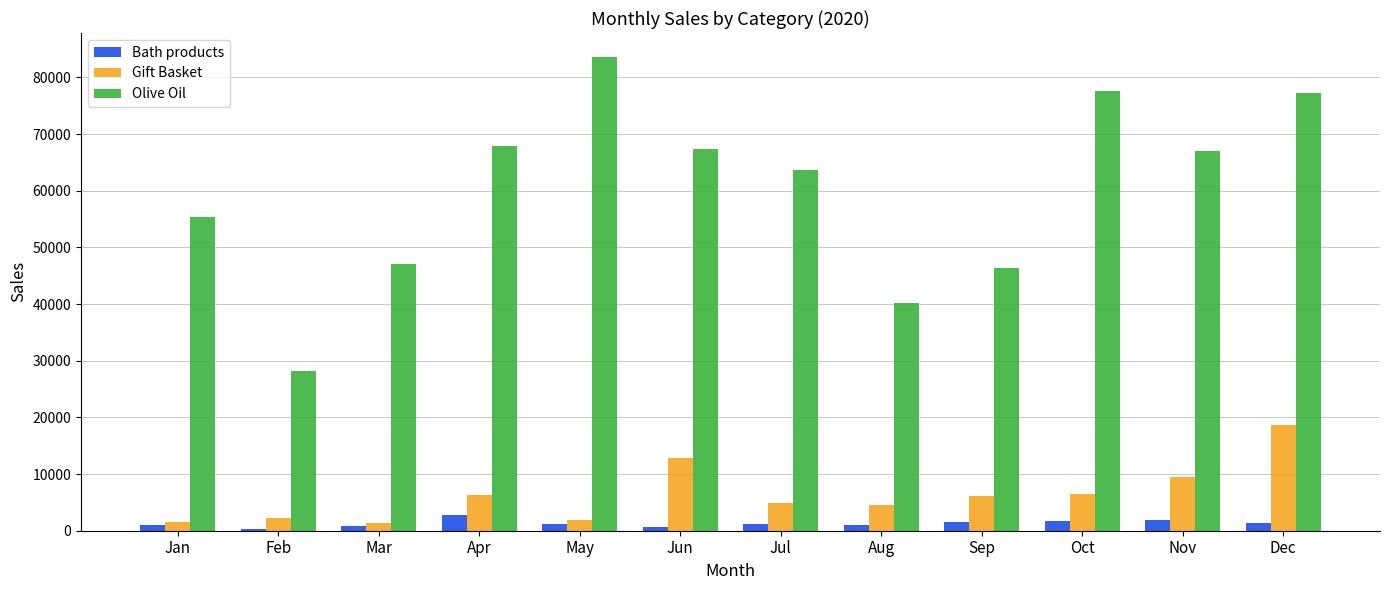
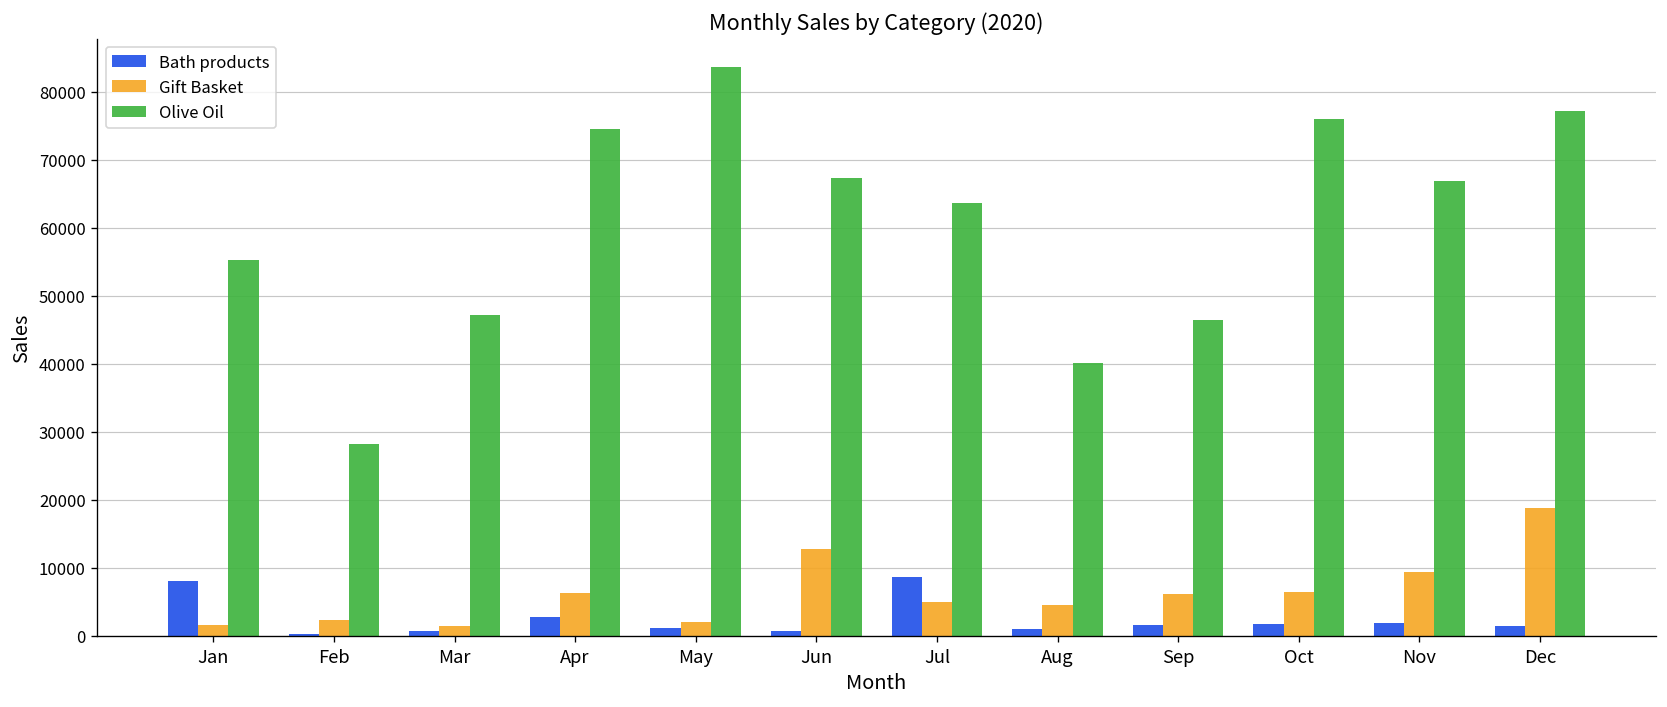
Bath products, Jan: 1000 -> 8000
Olive Oil, Apr: 68000 -> 75000
Bath products, Jul: 1000 -> 9000
Olive Oil, Oct: 78000 -> 76000
